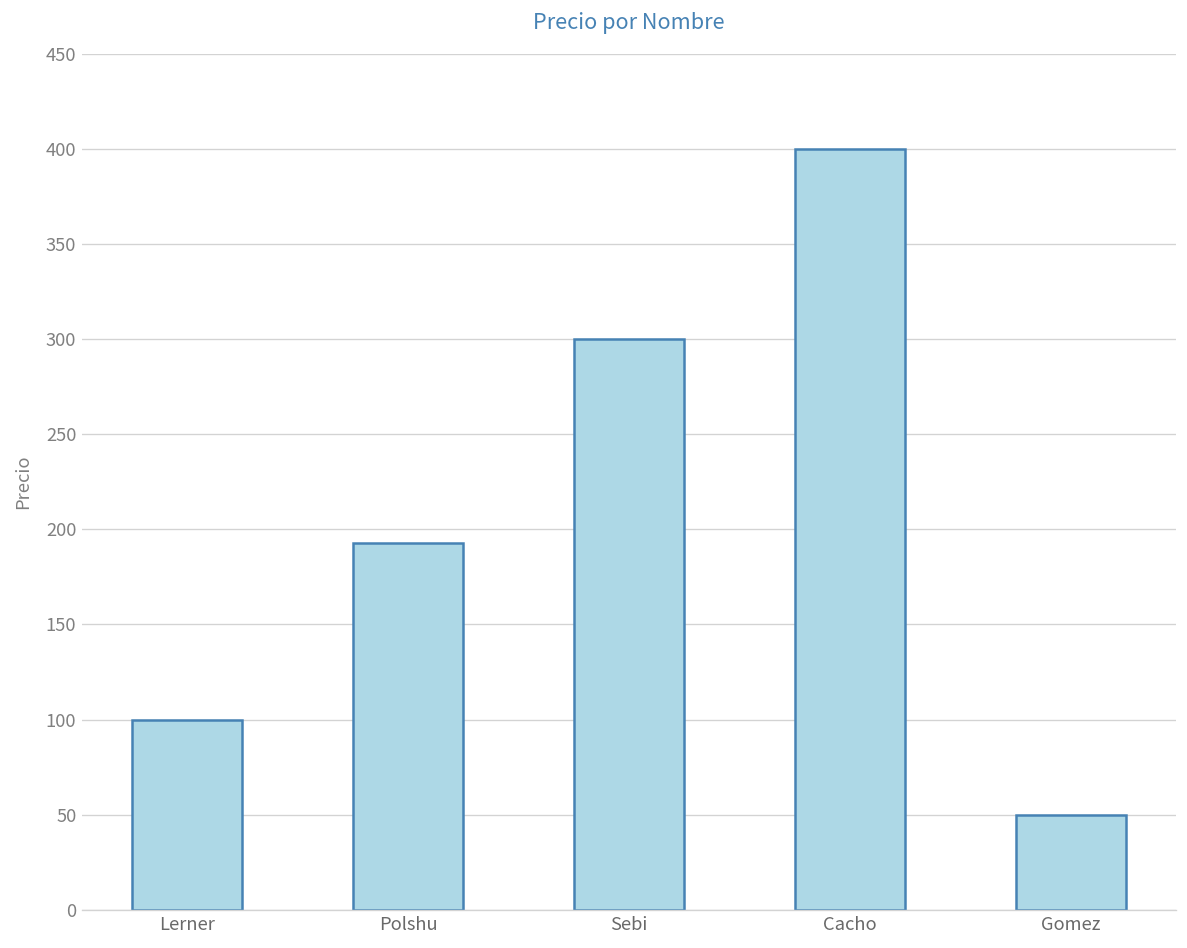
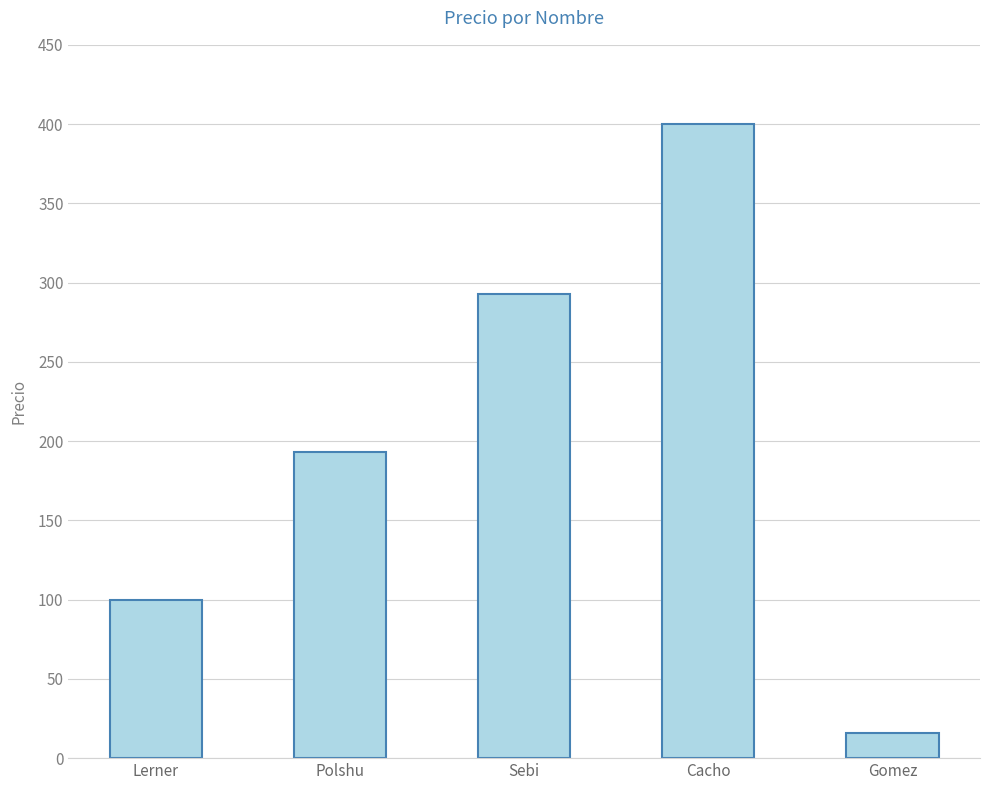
Sebi: 300 -> 293
Gomez: 50 -> 16
